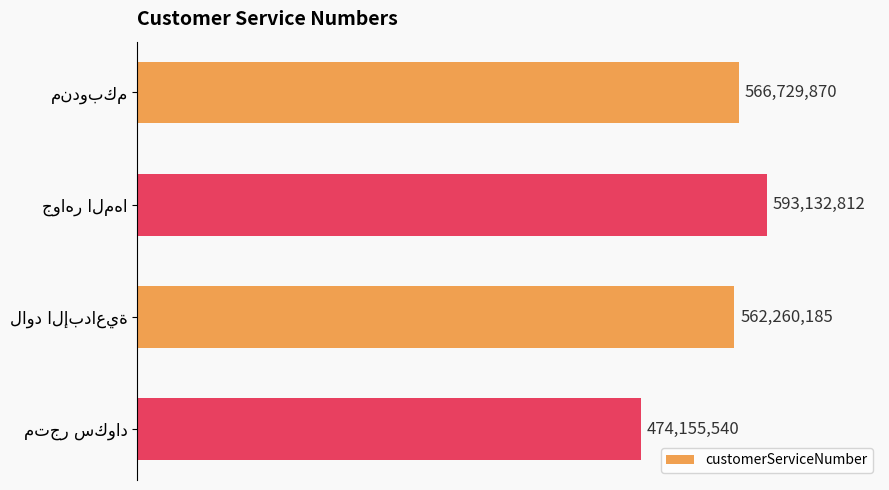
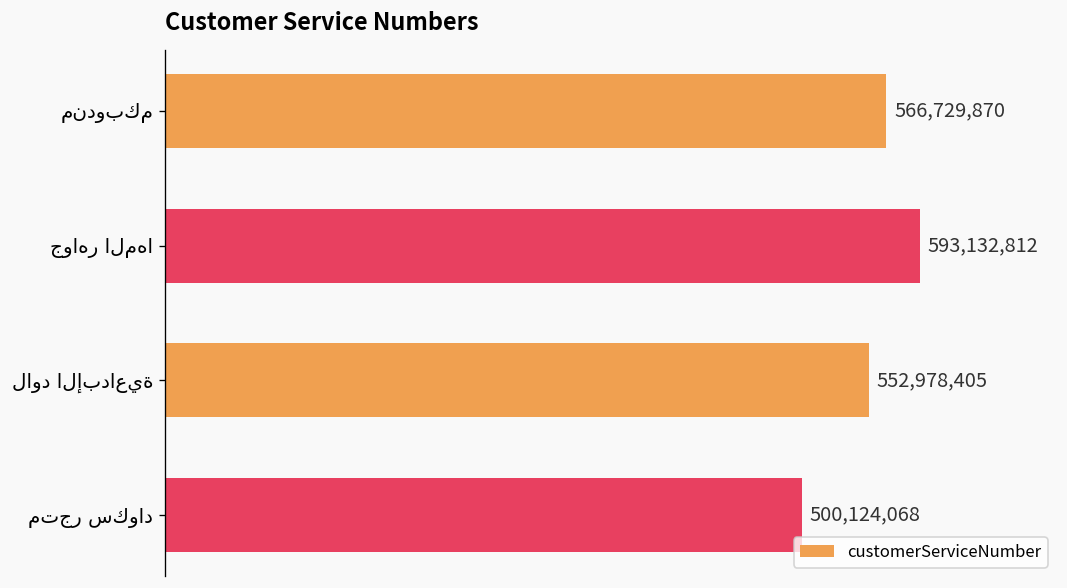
لاود الإبداعية: 562,260,185 -> 552,978,405
متجر سكواد: 474,155,540 -> 500,124,068
